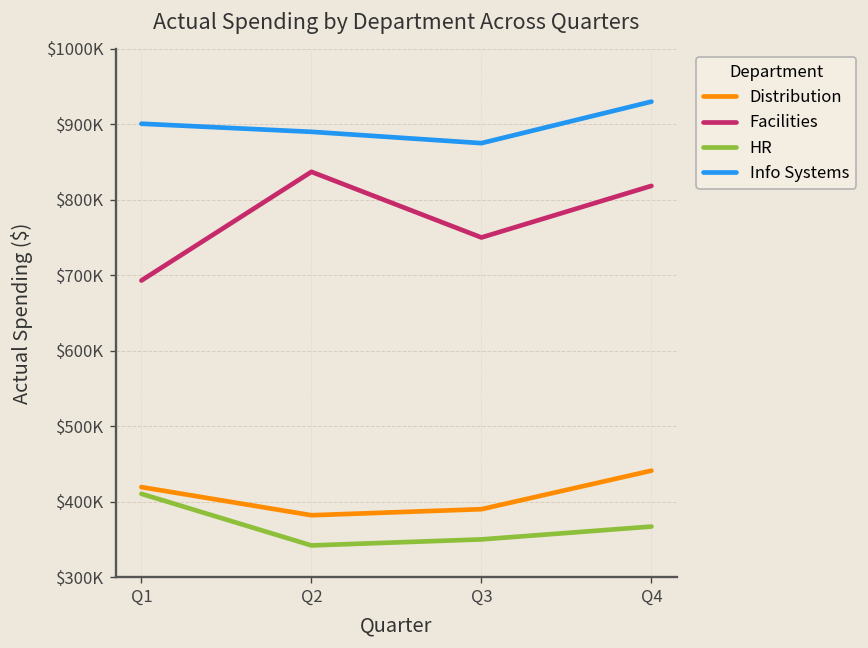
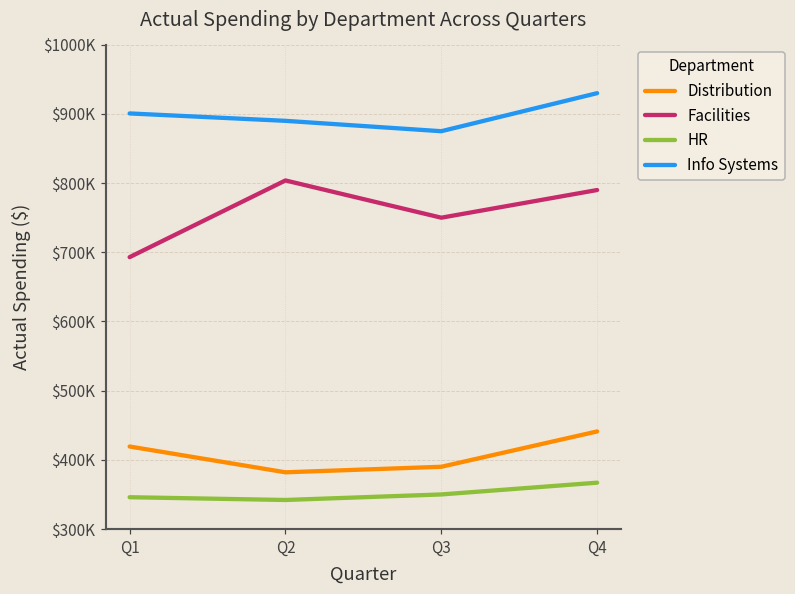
HR, Q1: $410000 -> $350000
Facilities, Q2: $840000 -> $800000
Facilities, Q4: $820000 -> $790000
